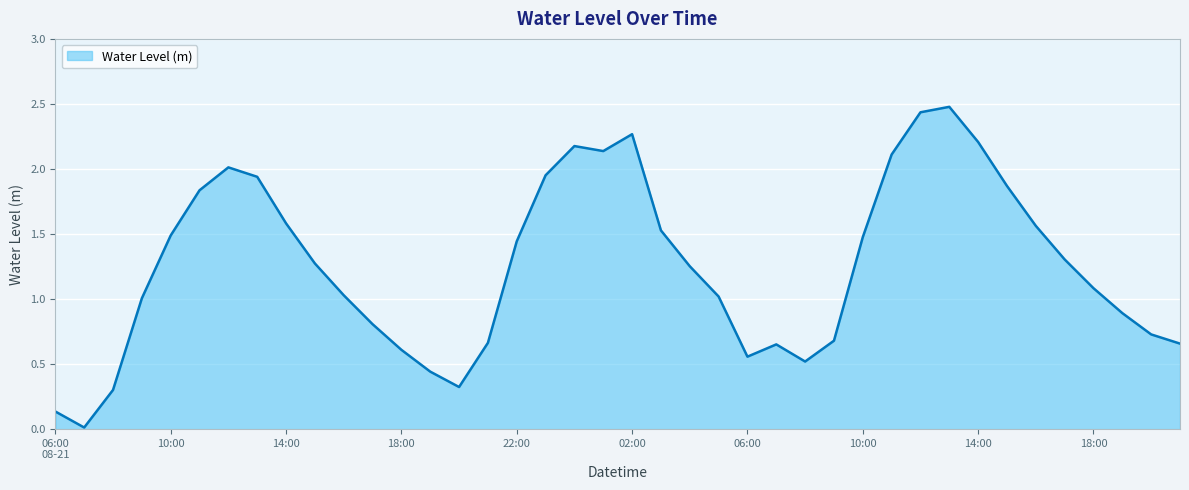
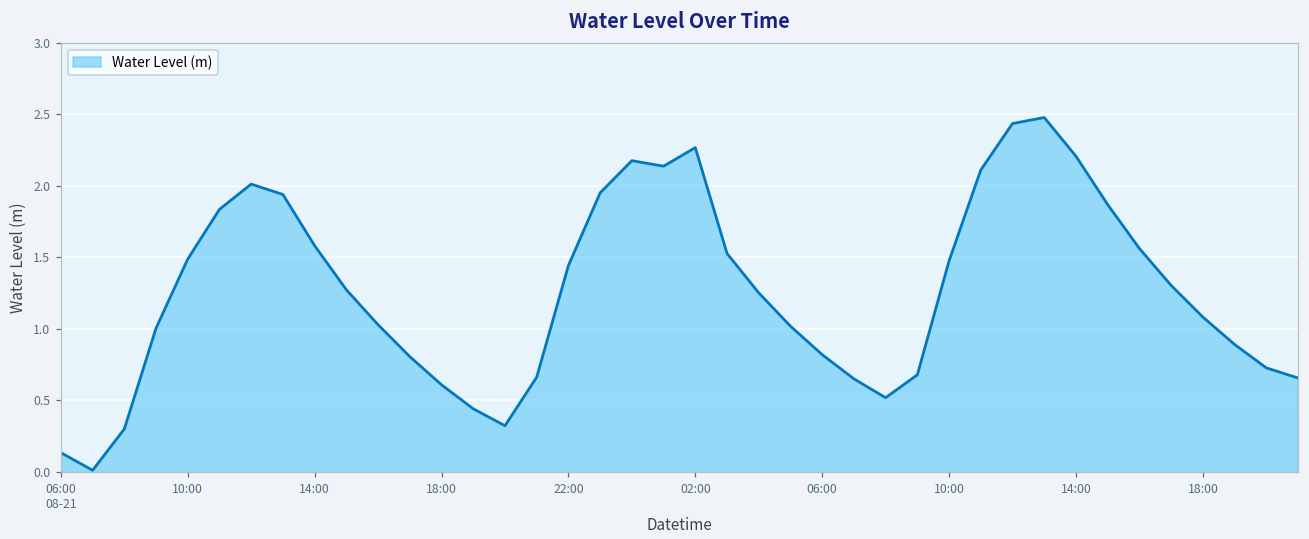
06:00: 0.56 -> 0.82
